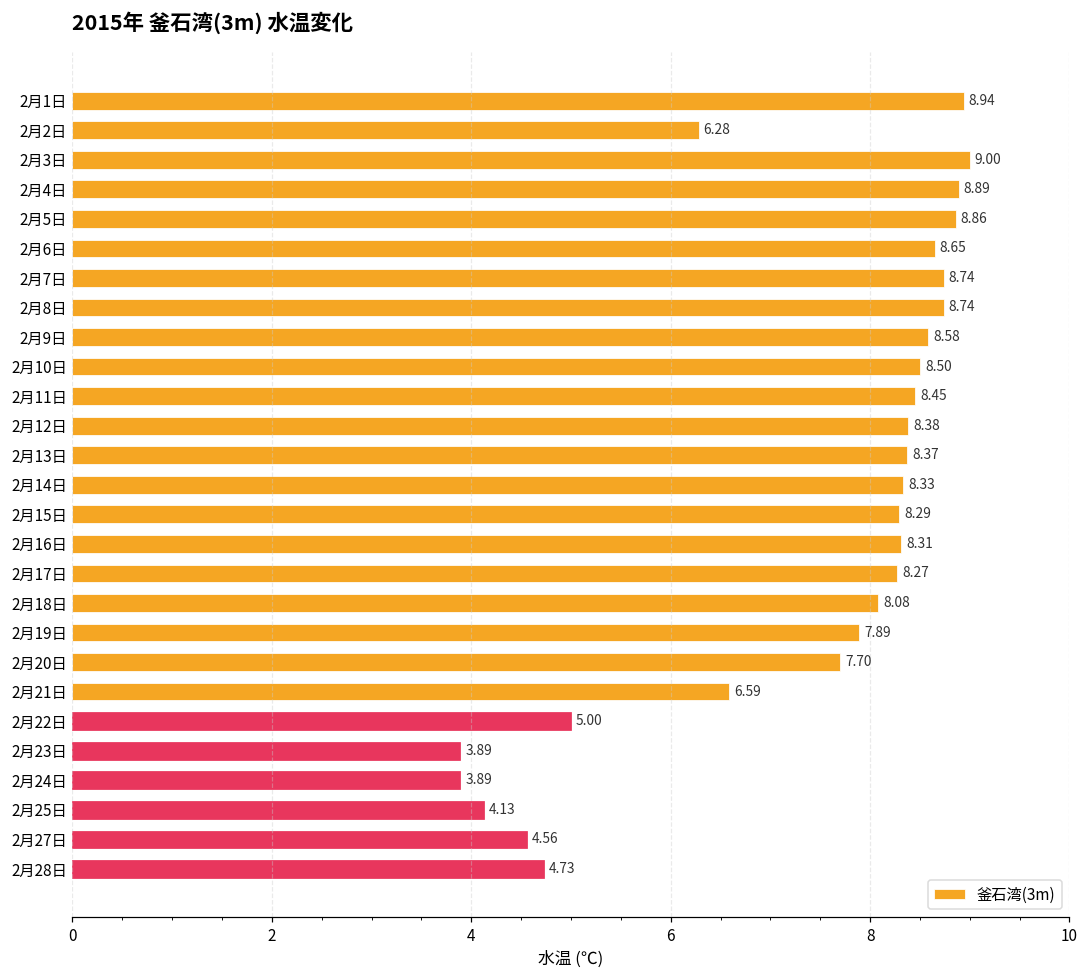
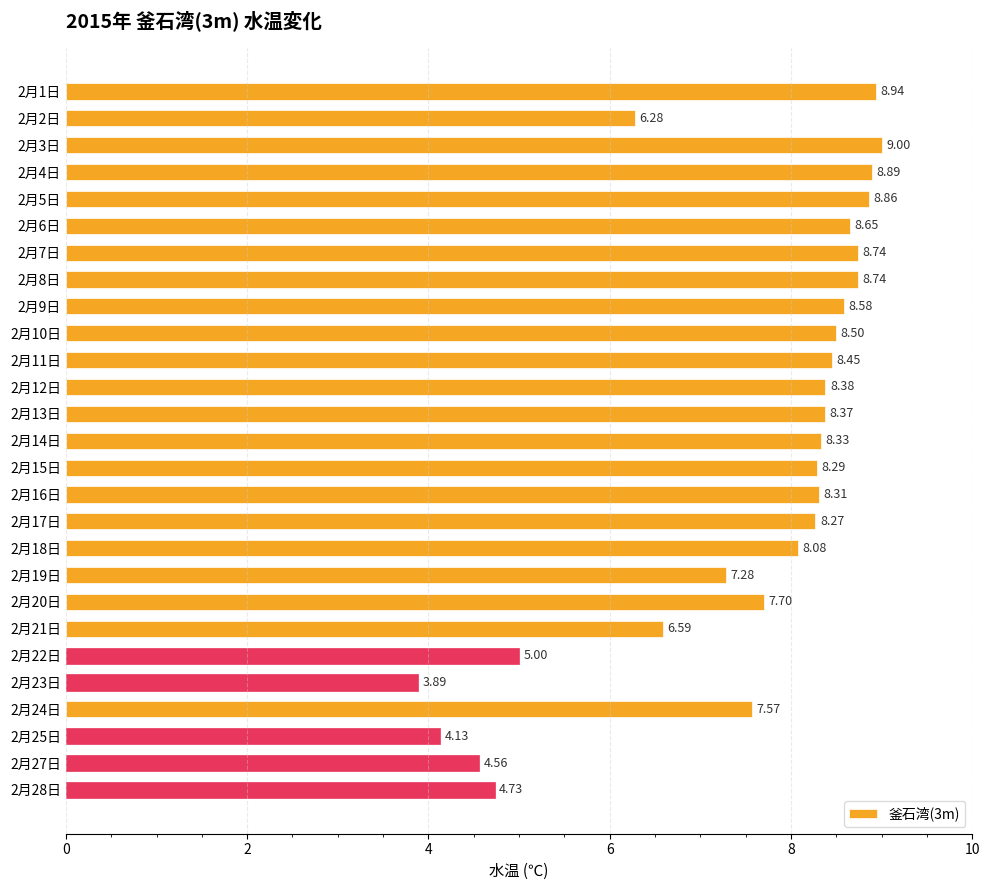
2月19日: 7.89 -> 7.28
2月24日: 3.89 -> 7.57
